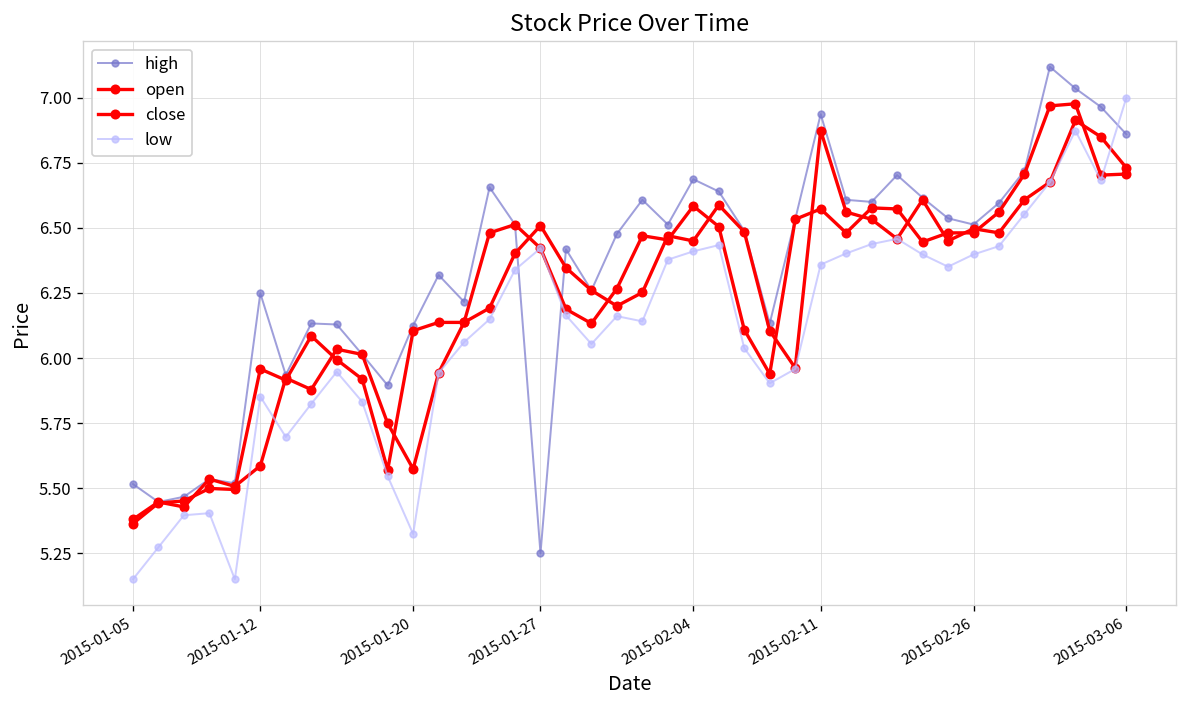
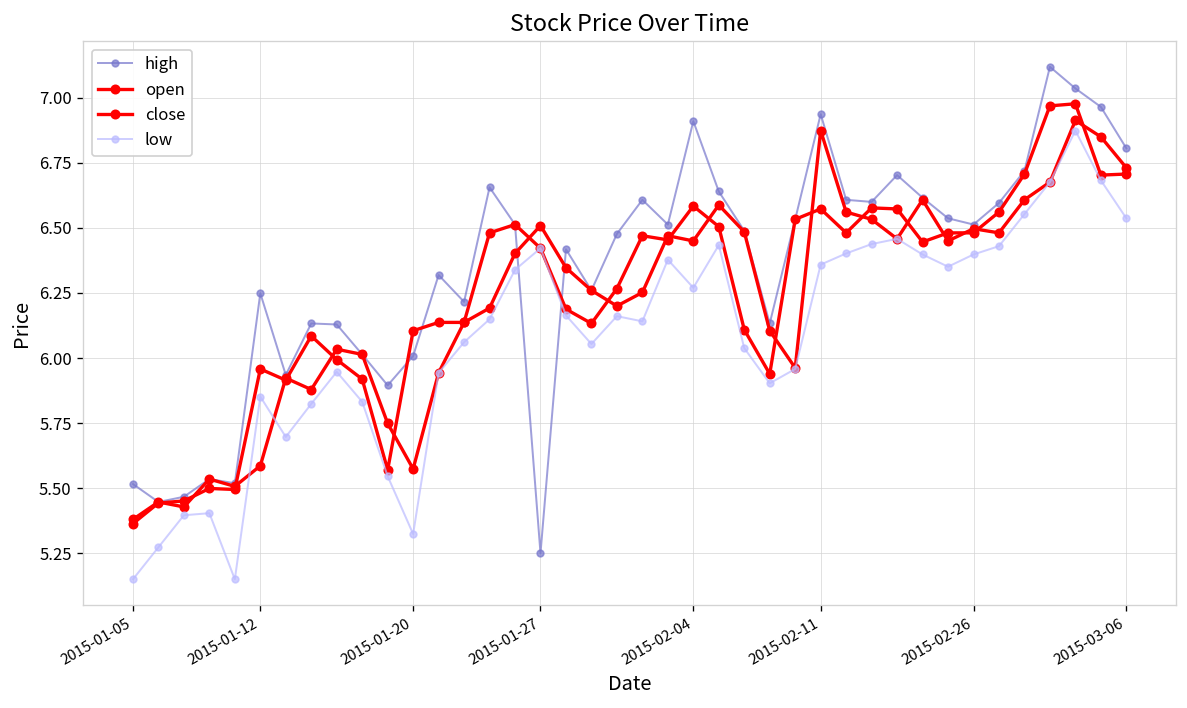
high, 2015-01-20: 6.13 -> 6.01
high, 2015-02-04: 6.69 -> 6.91
low, 2015-02-04: 6.41 -> 6.27
high, 2015-03-06: 6.86 -> 6.81
low, 2015-03-06: 7.00 -> 6.54
